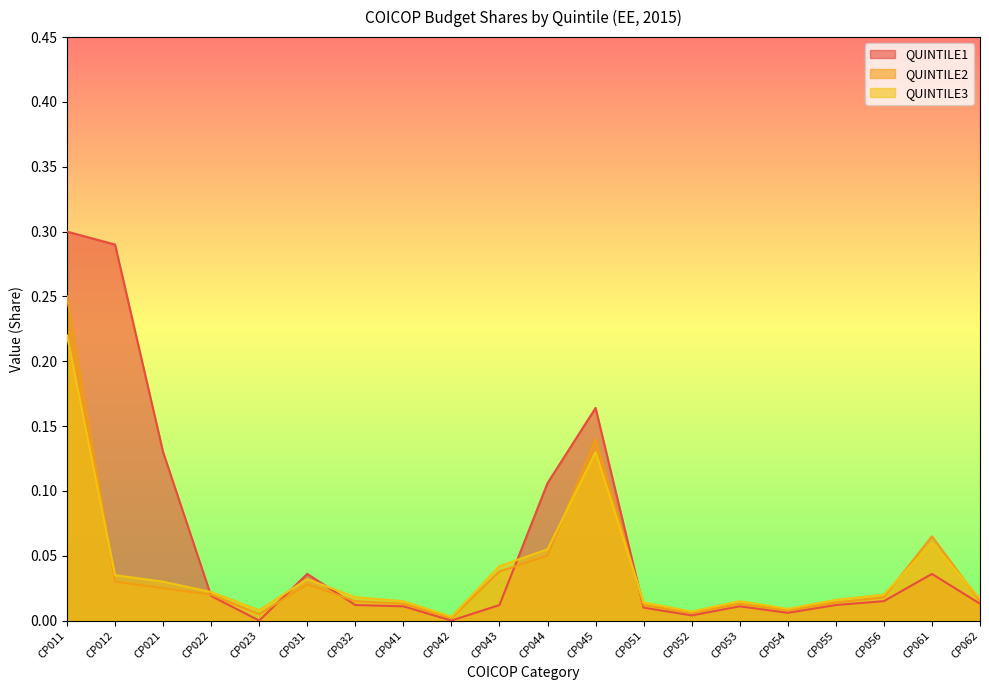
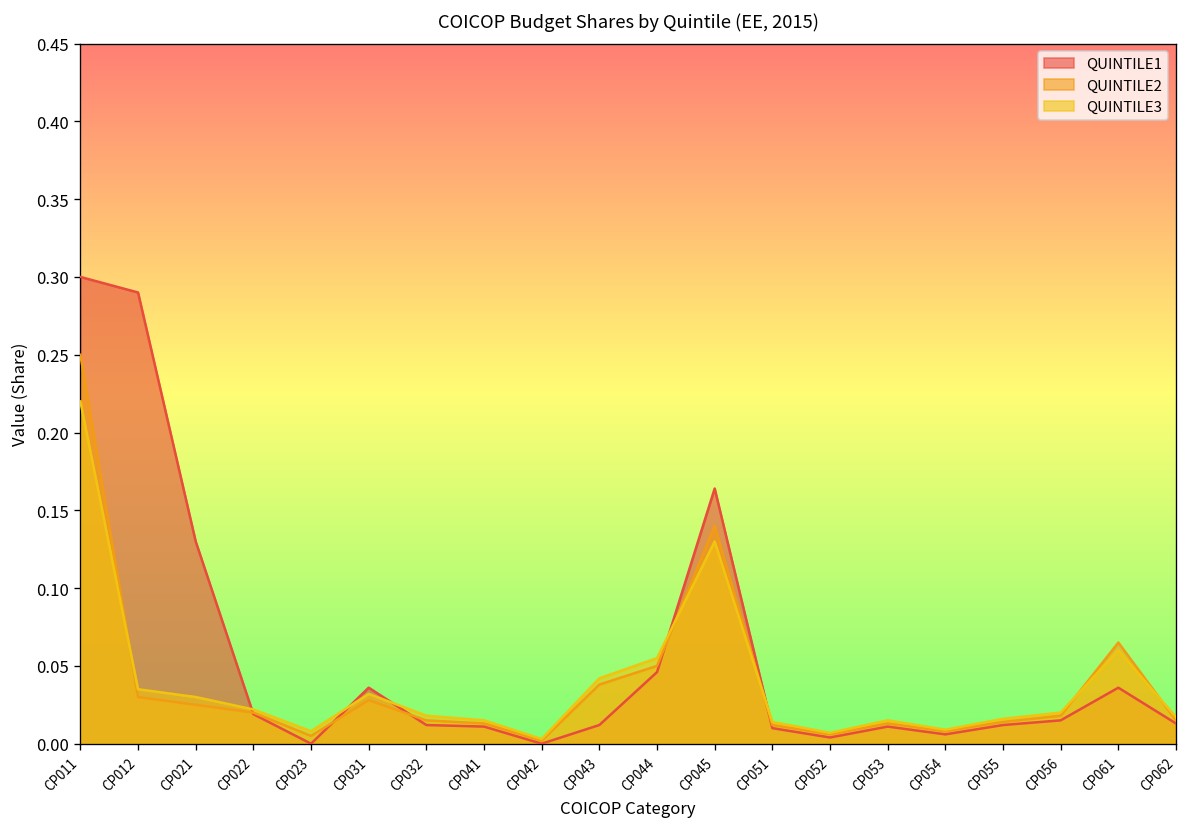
QUINTILE1, CP044: 0.106 -> 0.046
